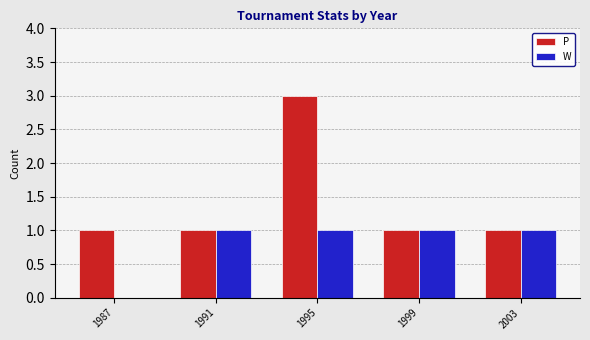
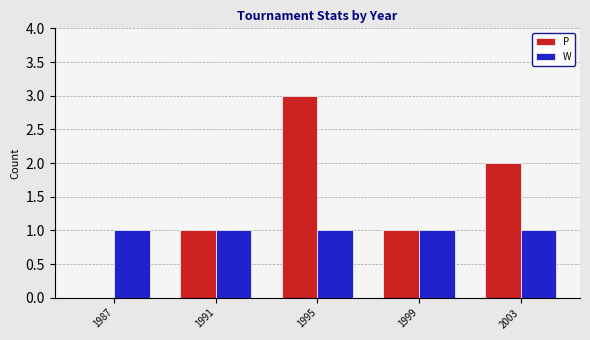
P, 1987: 1 -> 0
W, 1987: 0 -> 1
P, 2003: 1 -> 2
